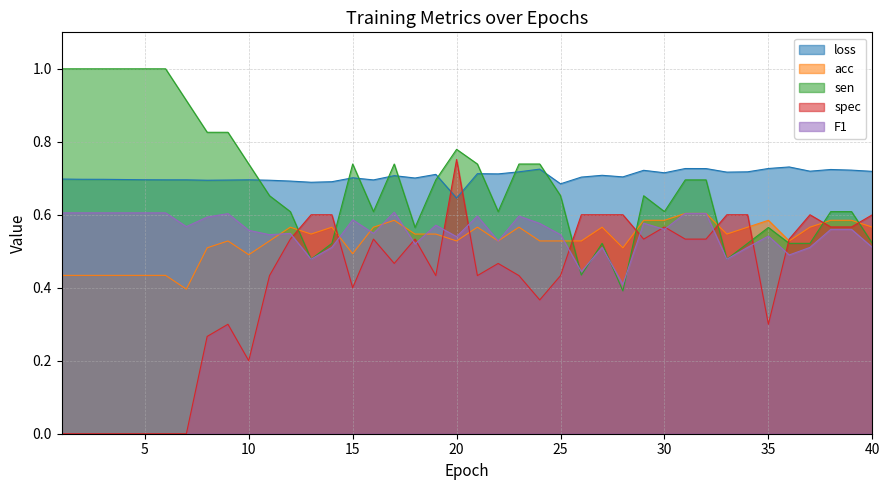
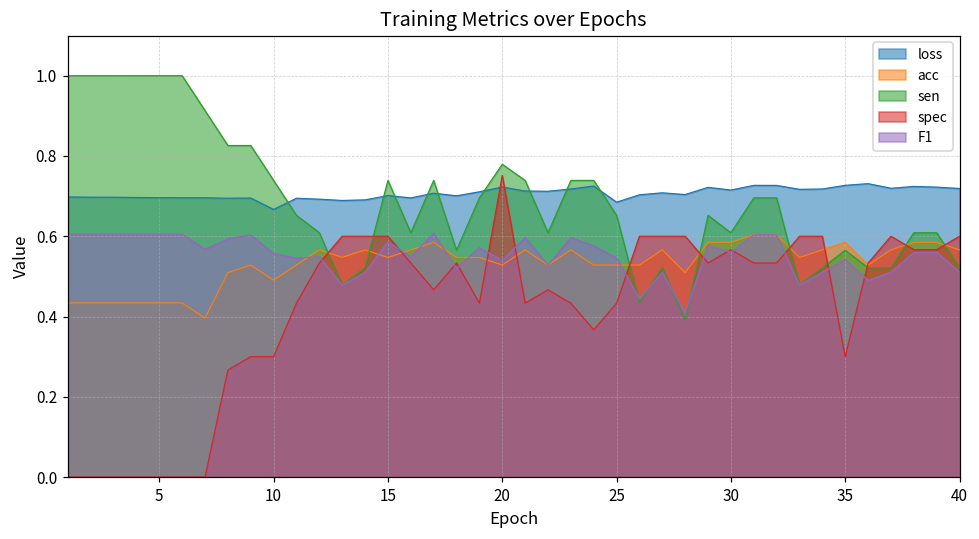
loss, 10: 0.70 -> 0.67
spec, 10: 0.2 -> 0.3
acc, 15: 0.49 -> 0.55
spec, 15: 0.4 -> 0.6
loss, 20: 0.65 -> 0.72
